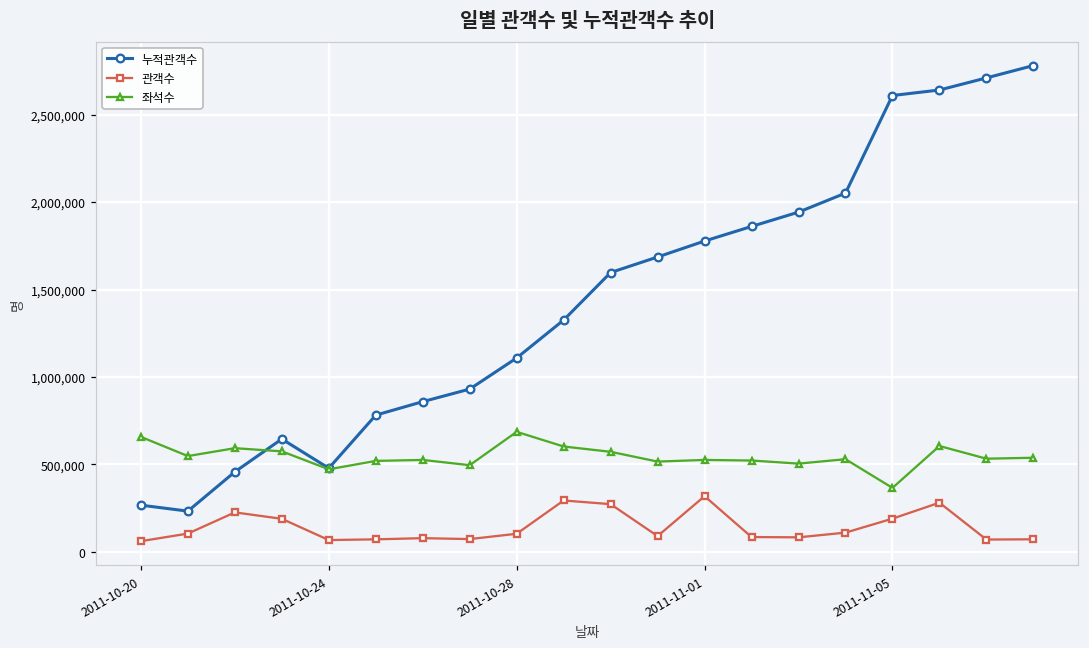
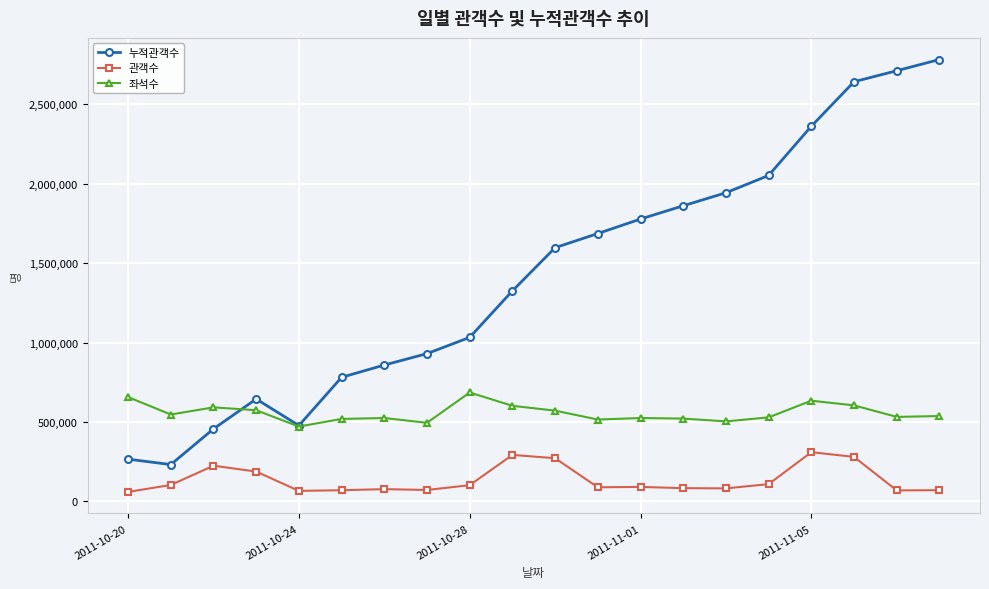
누적관객수, 2011-10-28: 1,110,000 -> 1,030,000
관객수, 2011-11-01: 320,000 -> 90,000
누적관객수, 2011-11-05: 2,610,000 -> 2,360,000
관객수, 2011-11-05: 190,000 -> 310,000
좌석수, 2011-11-05: 360,000 -> 630,000
